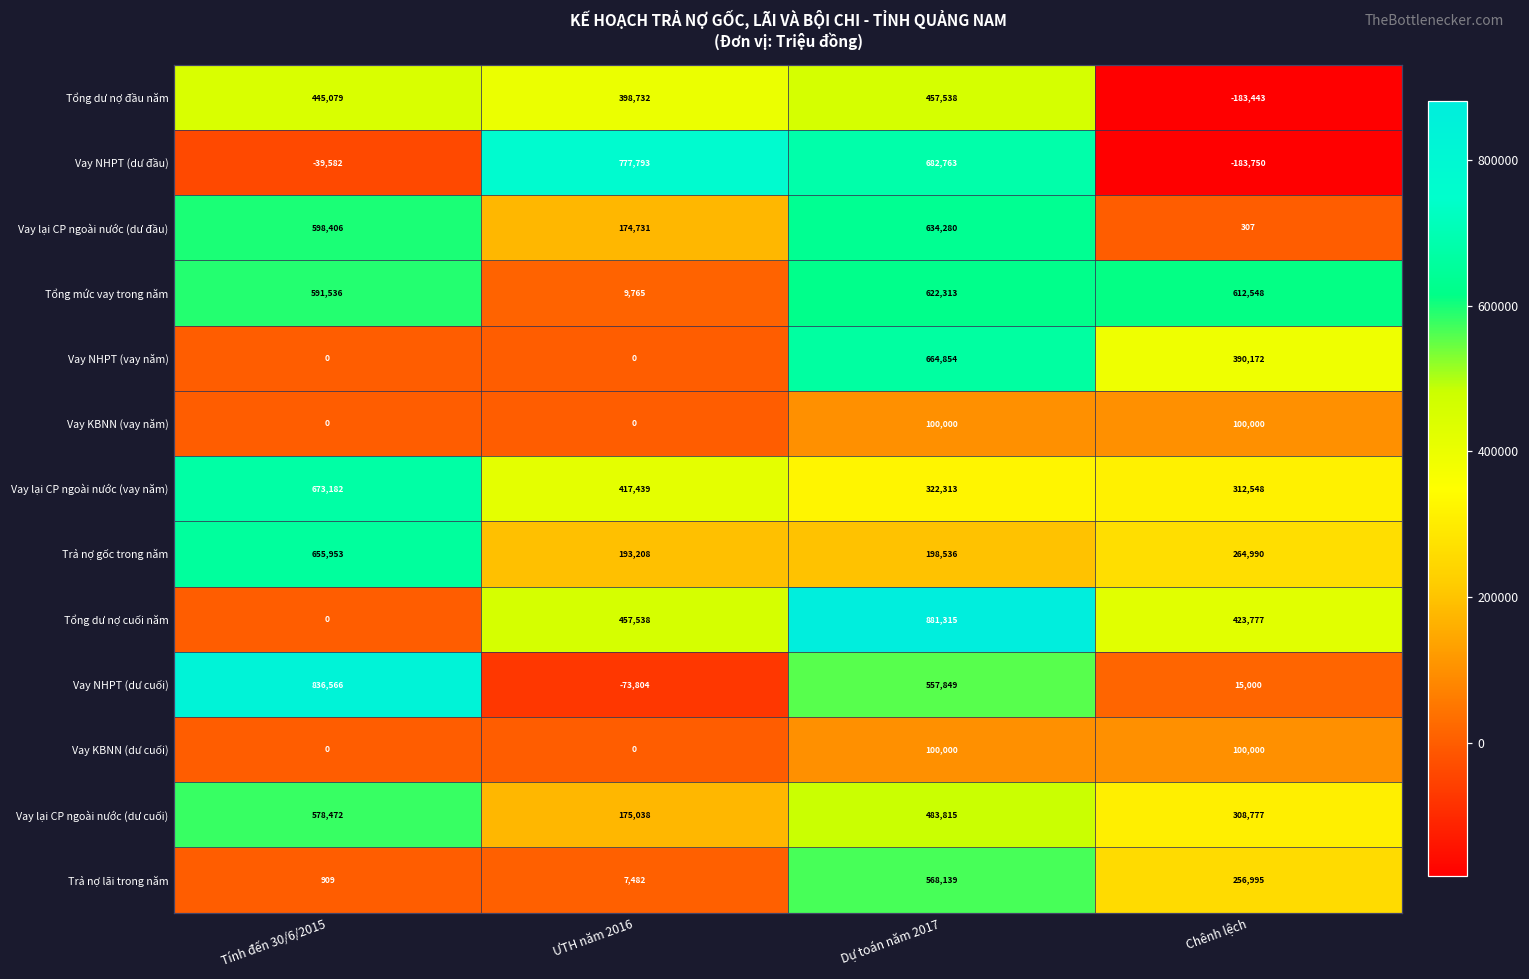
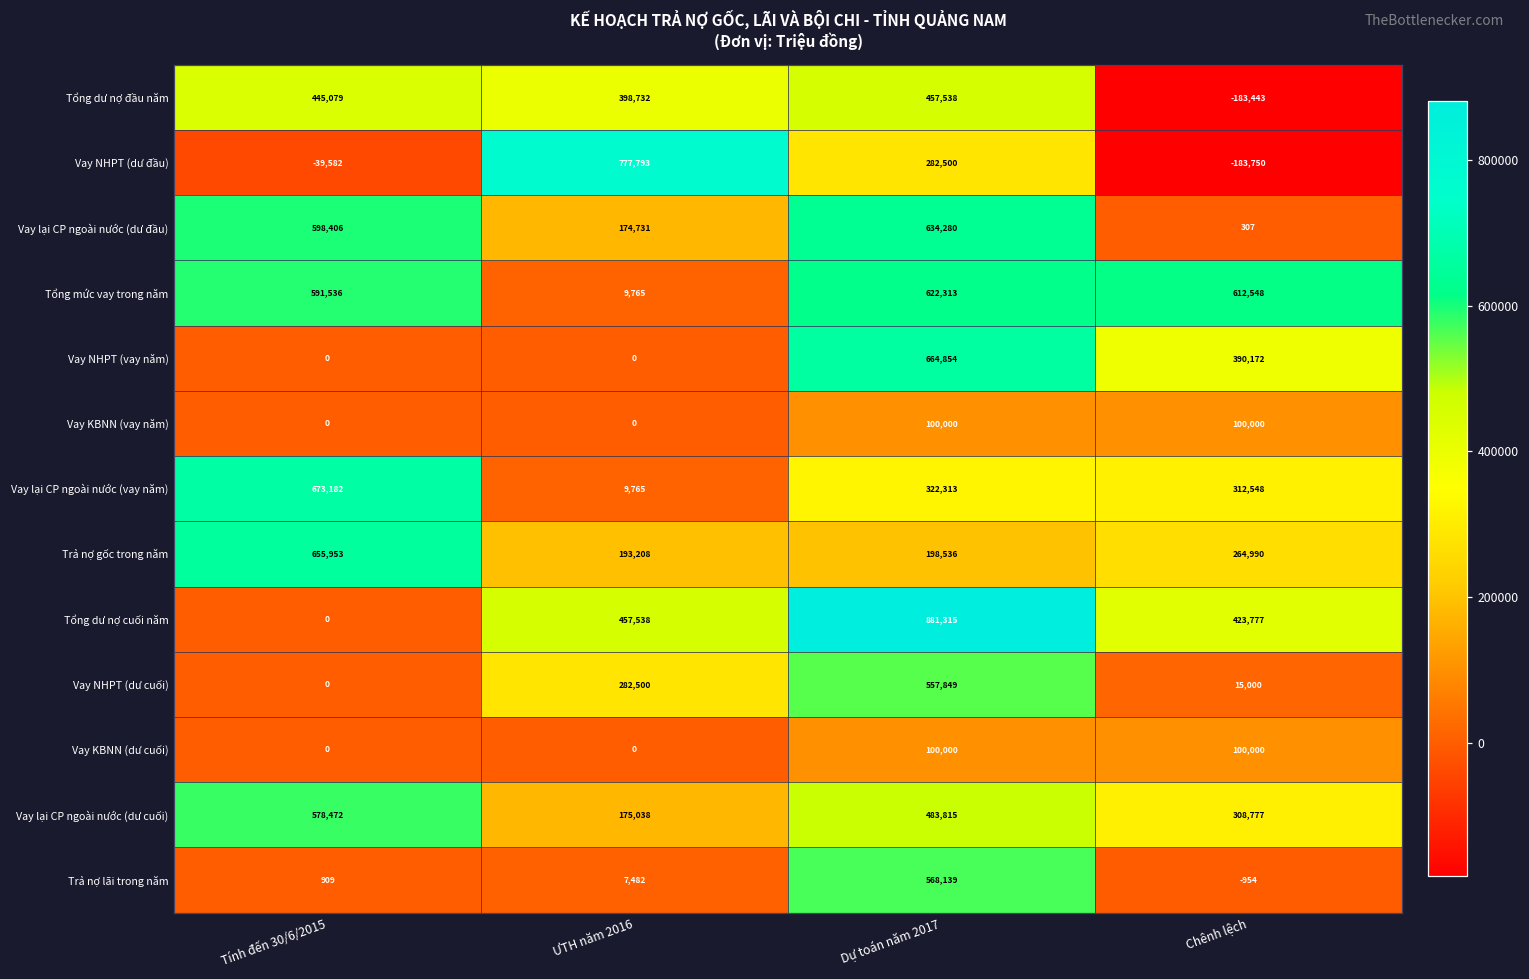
Vay NHPT (dư đầu), Dự toán năm 2017: 682,763 -> 282,500
Vay lại CP ngoài nước (vay năm), ƯTH năm 2016: 417,439 -> 9,765
Vay NHPT (dư cuối), Tính đến 30/6/2015: 836,566 -> 0
Vay NHPT (dư cuối), ƯTH năm 2016: -73,804 -> 282,500
Trả nợ lãi trong năm, Chênh lệch: 256,995 -> -954
